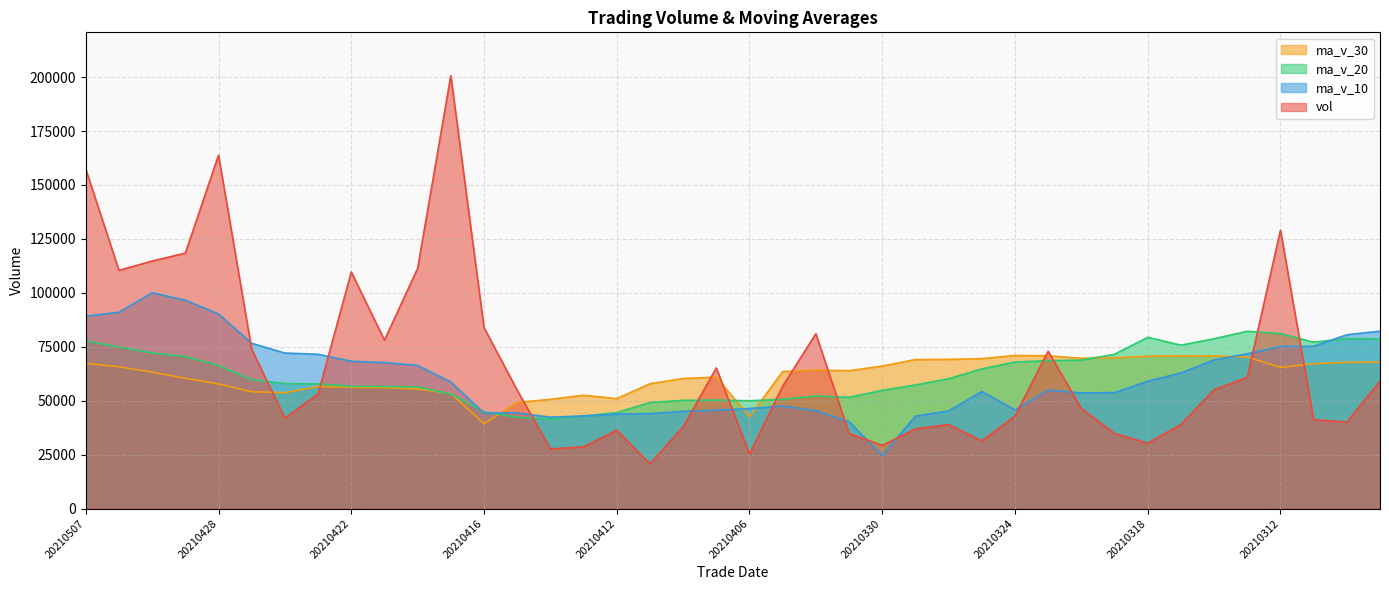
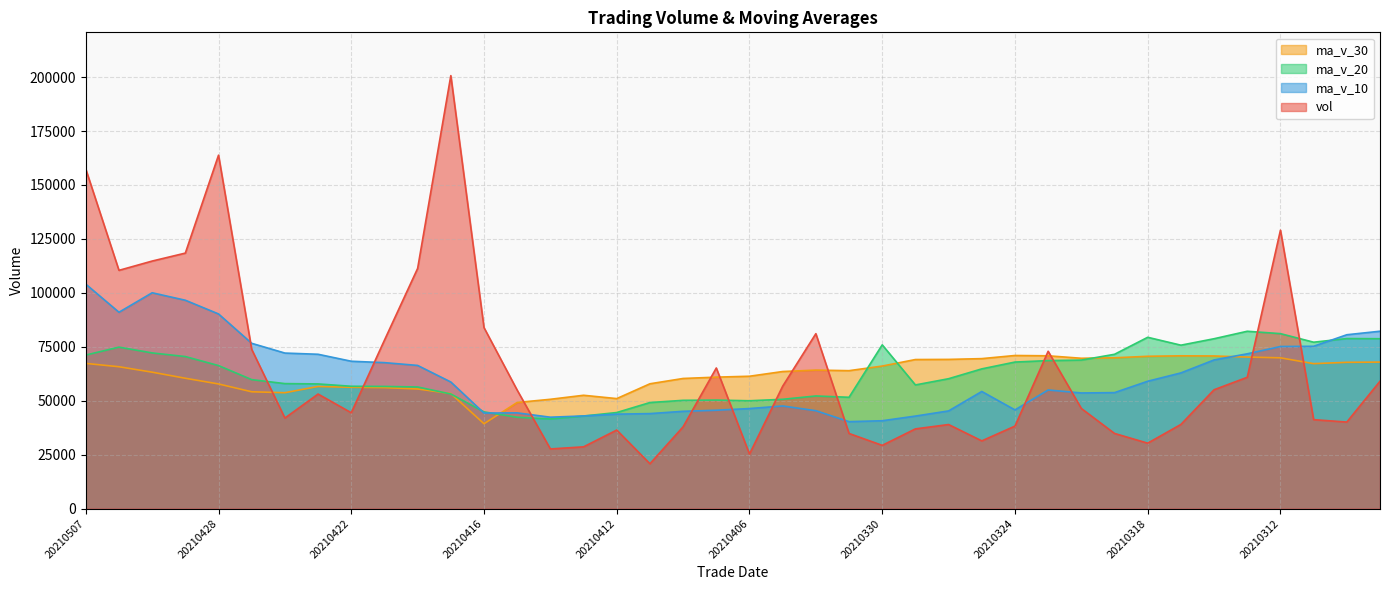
ma_v_20, 20210507: 78000 -> 71000
ma_v_10, 20210507: 89000 -> 104000
vol, 20210422: 110000 -> 44000
ma_v_30, 20210406: 43000 -> 61000
ma_v_20, 20210330: 55000 -> 76000
ma_v_10, 20210330: 25000 -> 41000
vol, 20210324: 43000 -> 38000
ma_v_30, 20210312: 65000 -> 70000
